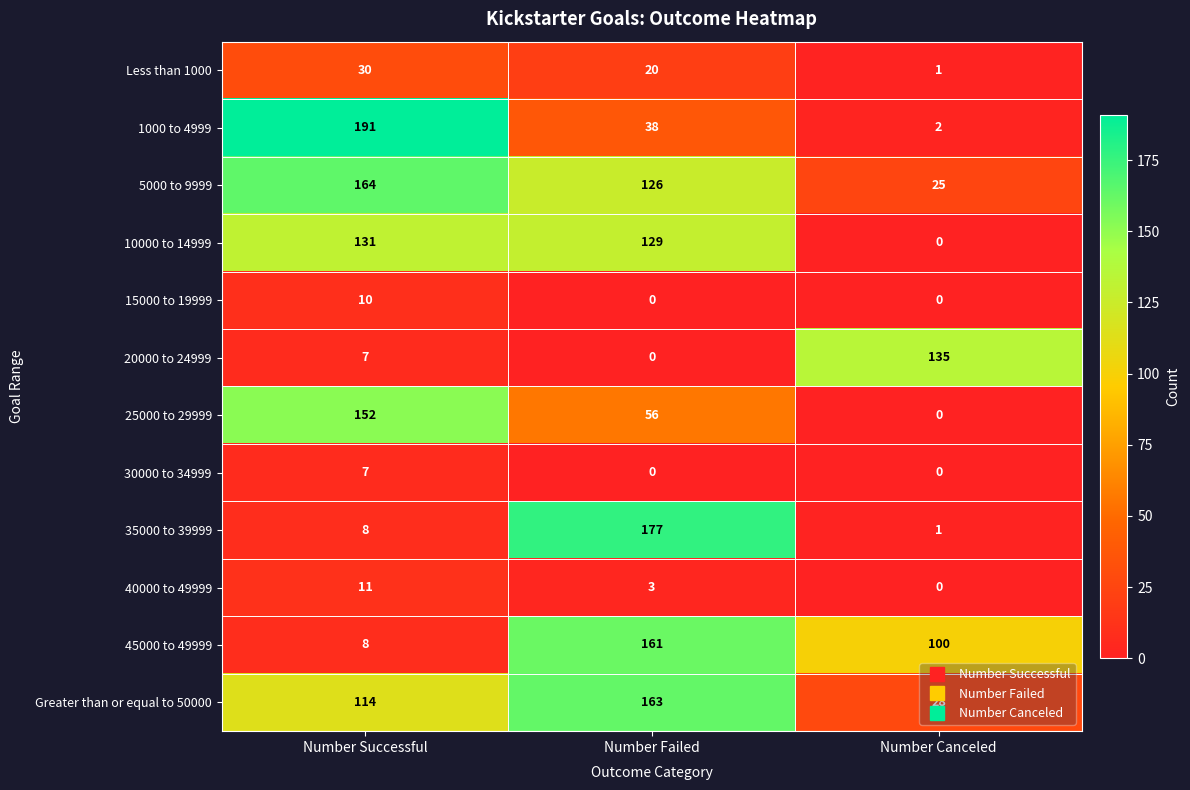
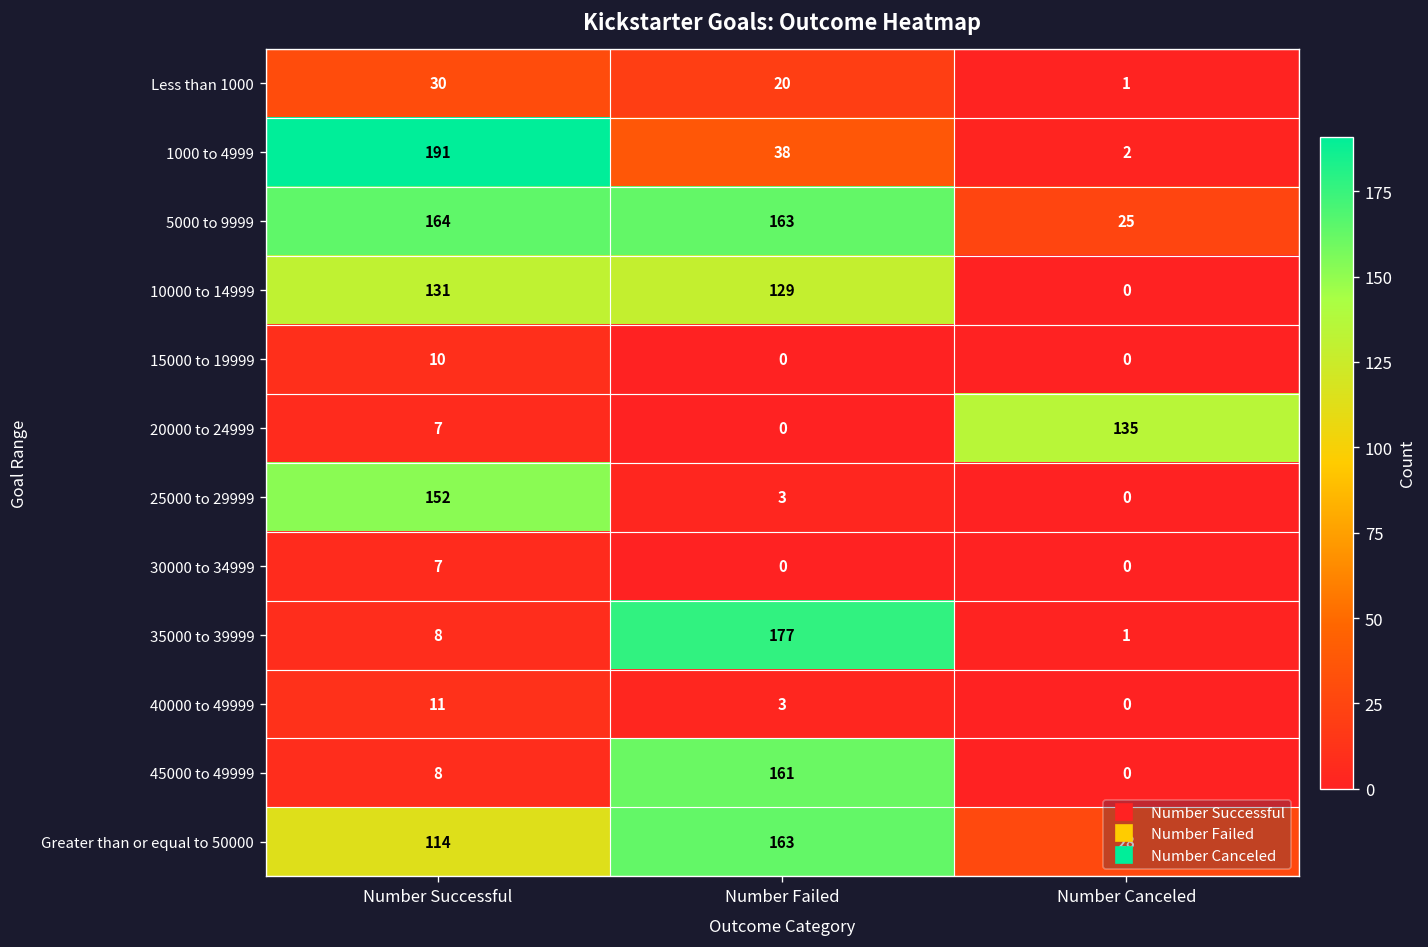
5000 to 9999, Number Failed: 126 -> 163
25000 to 29999, Number Failed: 56 -> 3
45000 to 49999, Number Canceled: 100 -> 0
